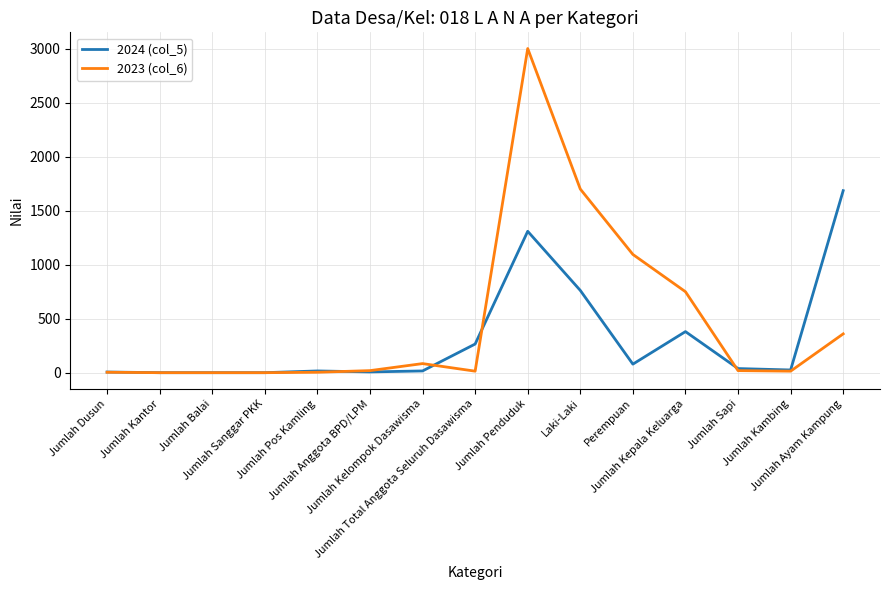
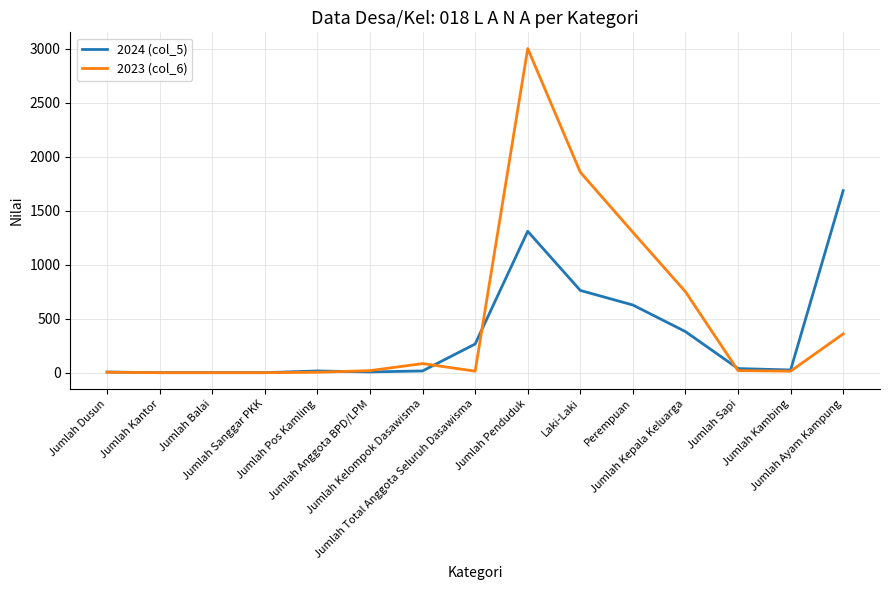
2023 (col_6), Laki-Laki: 1700 -> 1860
2024 (col_5), Perempuan: 80 -> 630
2023 (col_6), Perempuan: 1100 -> 1300
